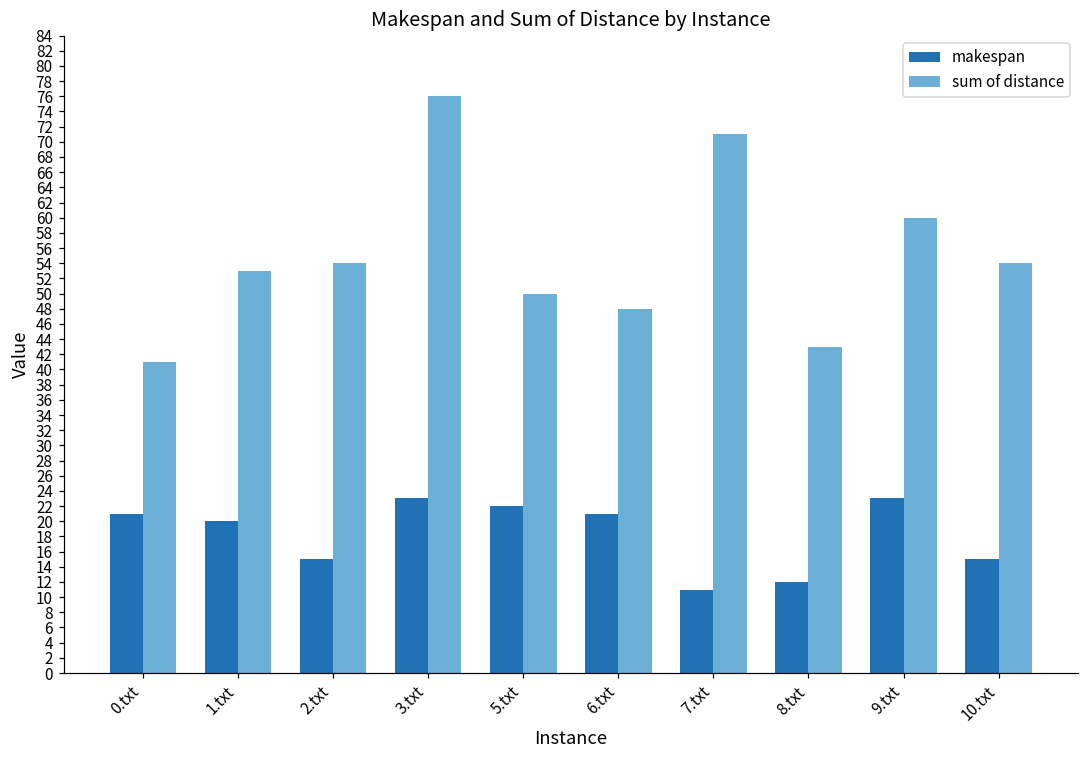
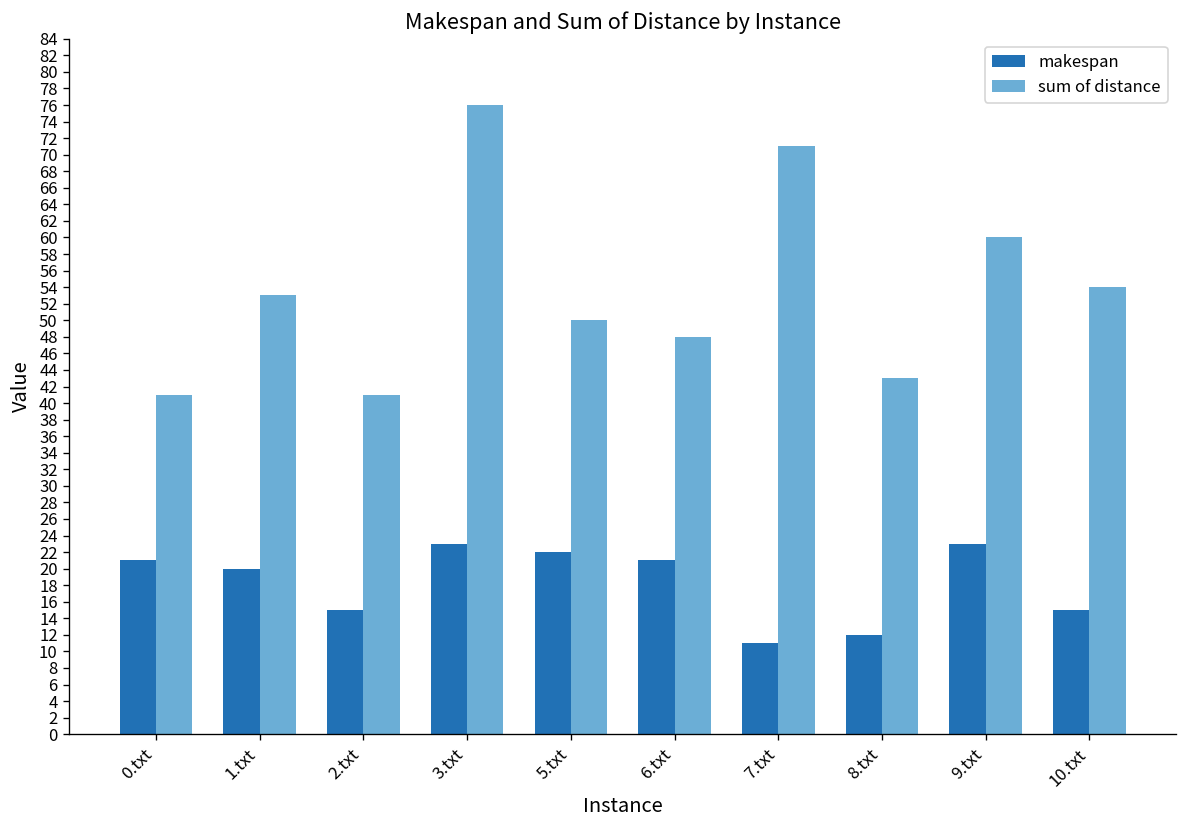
sum of distance, 2.txt: 54 -> 41
